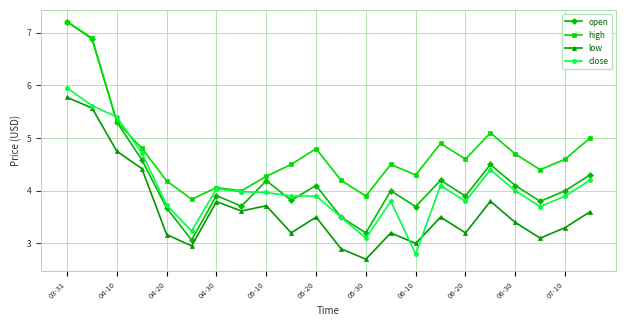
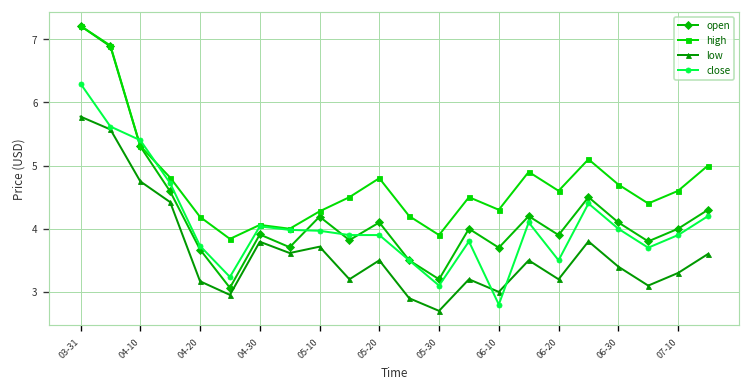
close, 03-31: 6.0 -> 6.3
close, 06-20: 3.8 -> 3.5
